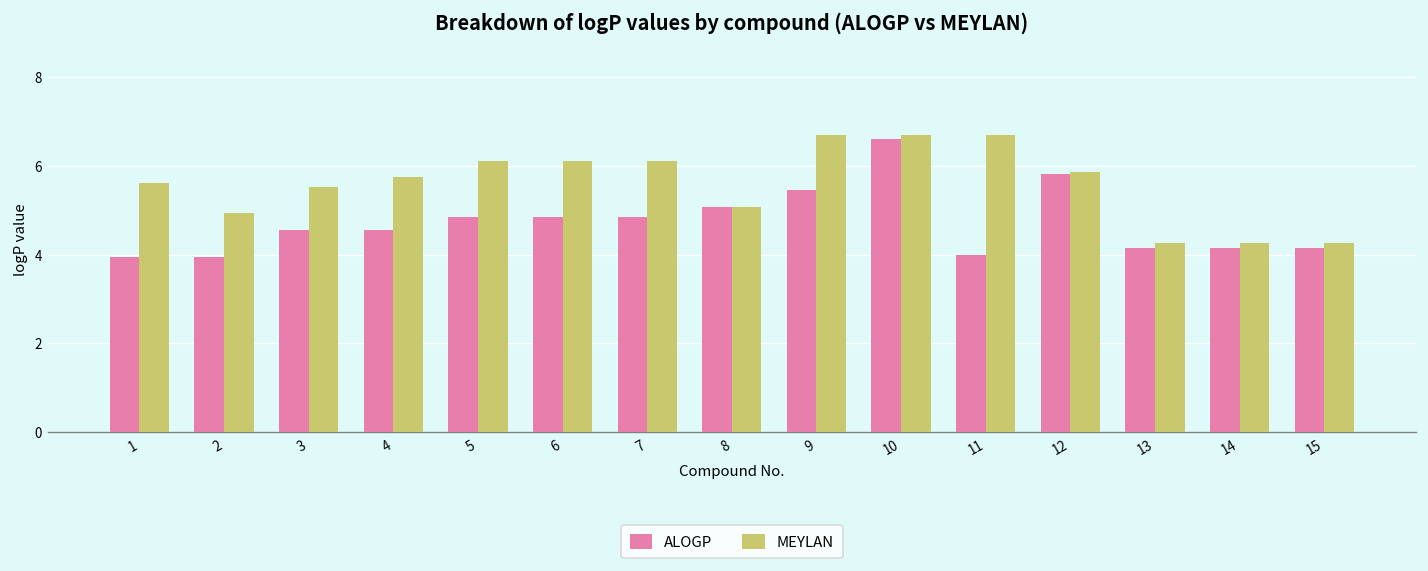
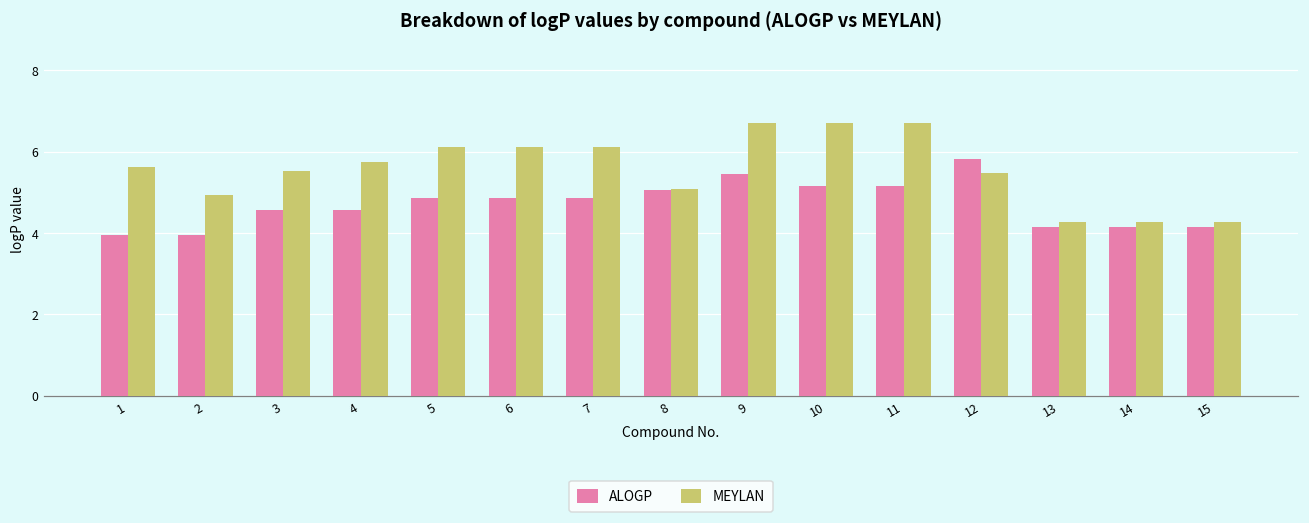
ALOGP, 10: 6.6 -> 5.2
ALOGP, 11: 4.0 -> 5.2
MEYLAN, 12: 5.9 -> 5.5
